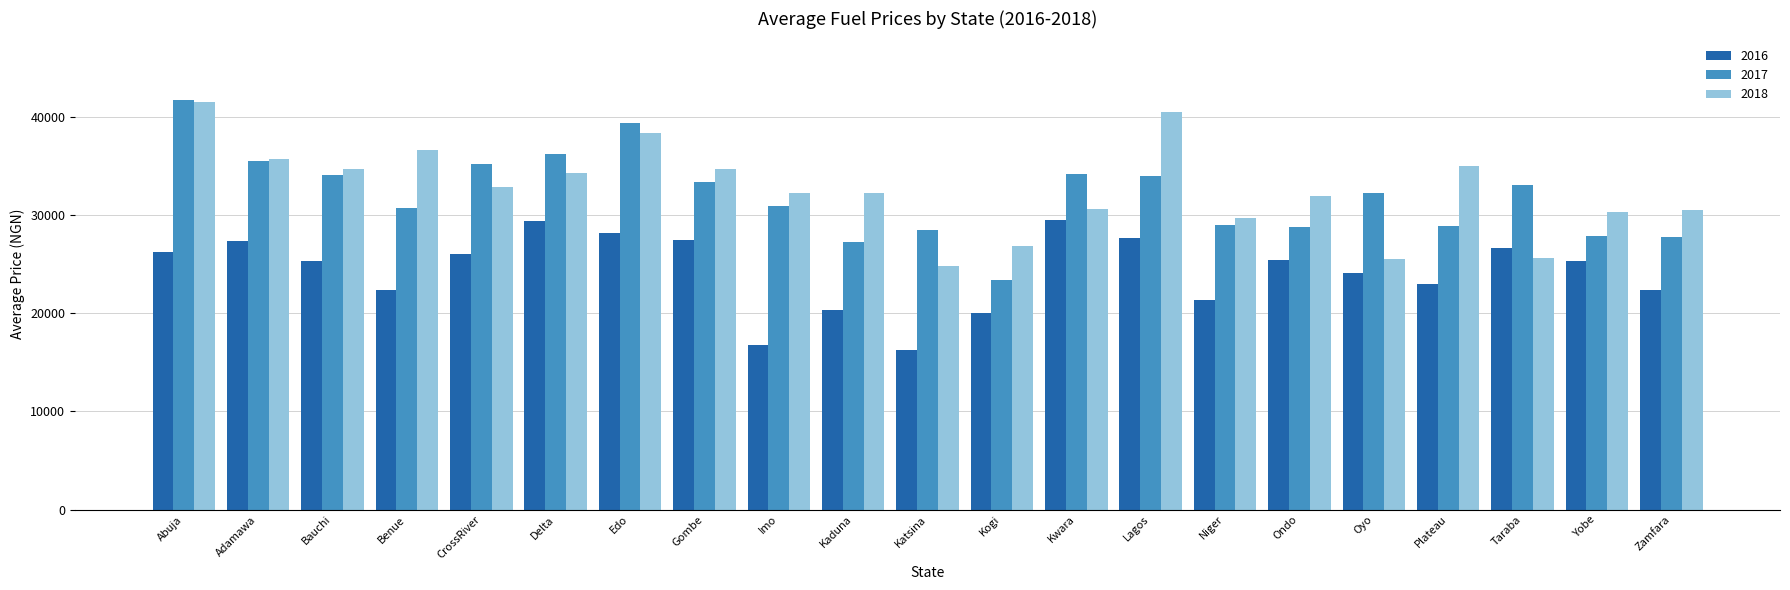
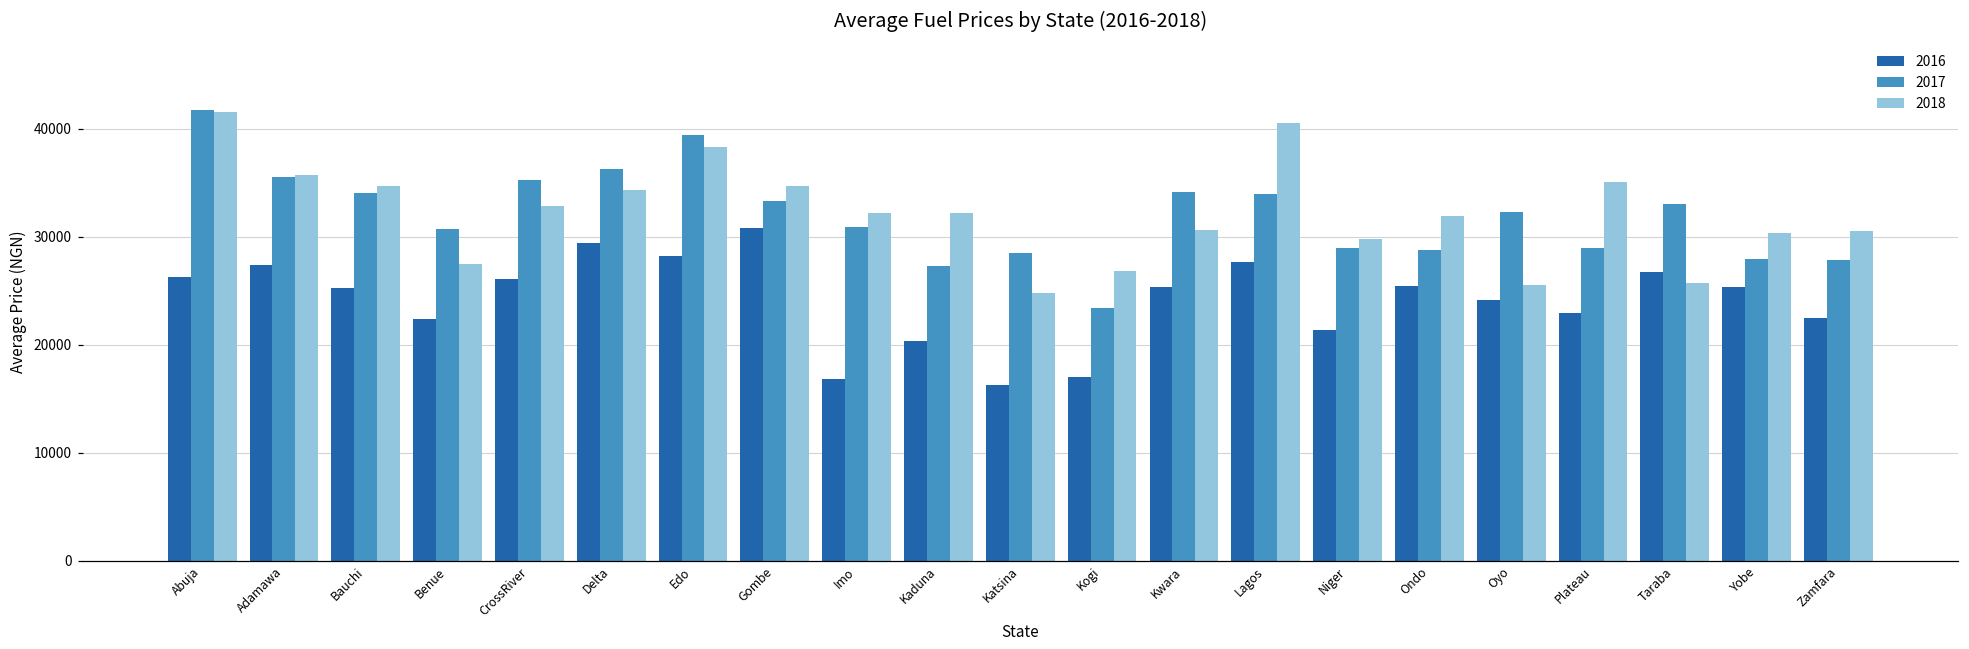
2018, Benue: 37000 -> 27000
2016, Gombe: 28000 -> 31000
2016, Kogi: 20000 -> 17000
2016, Kwara: 30000 -> 25000
